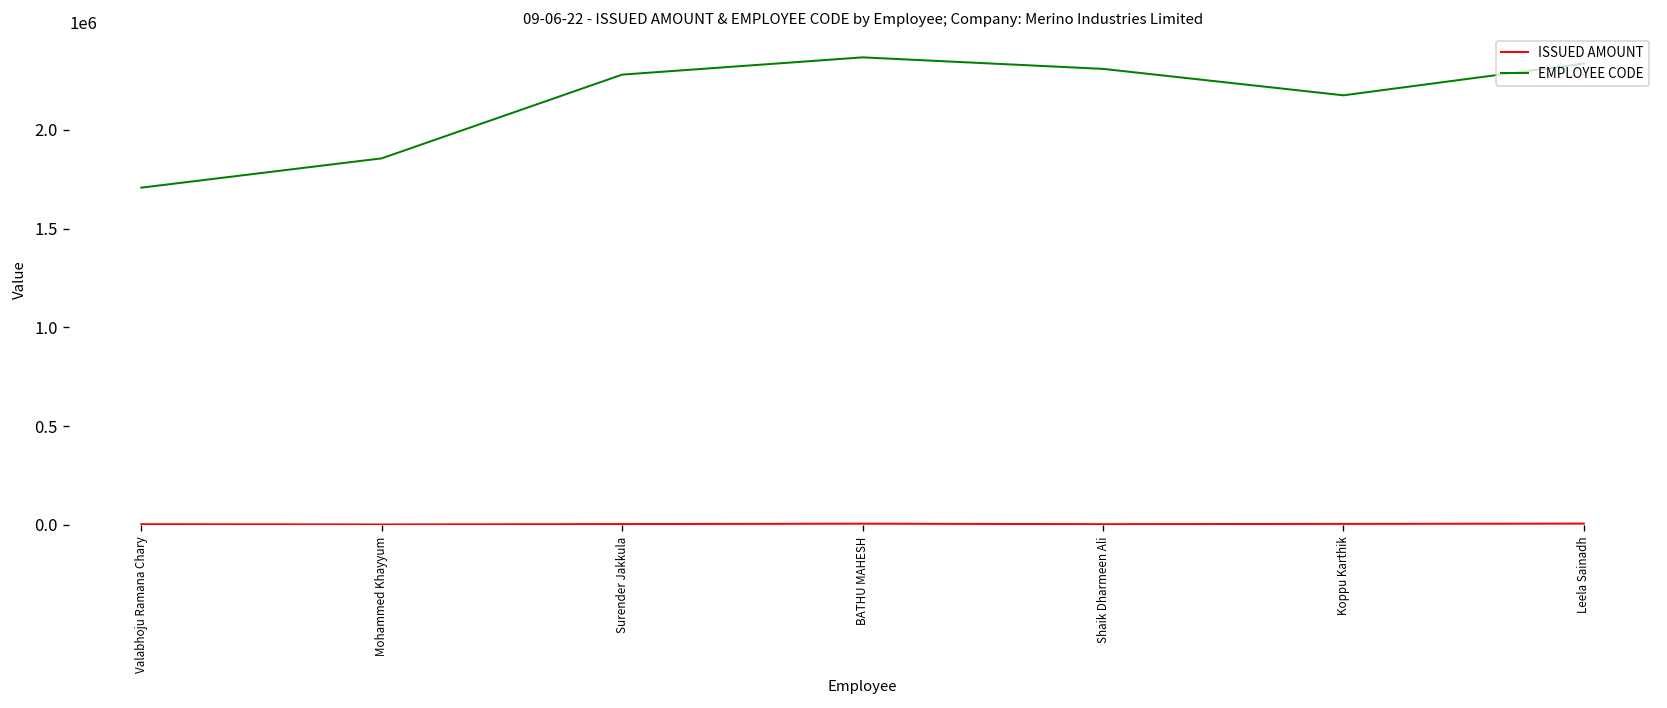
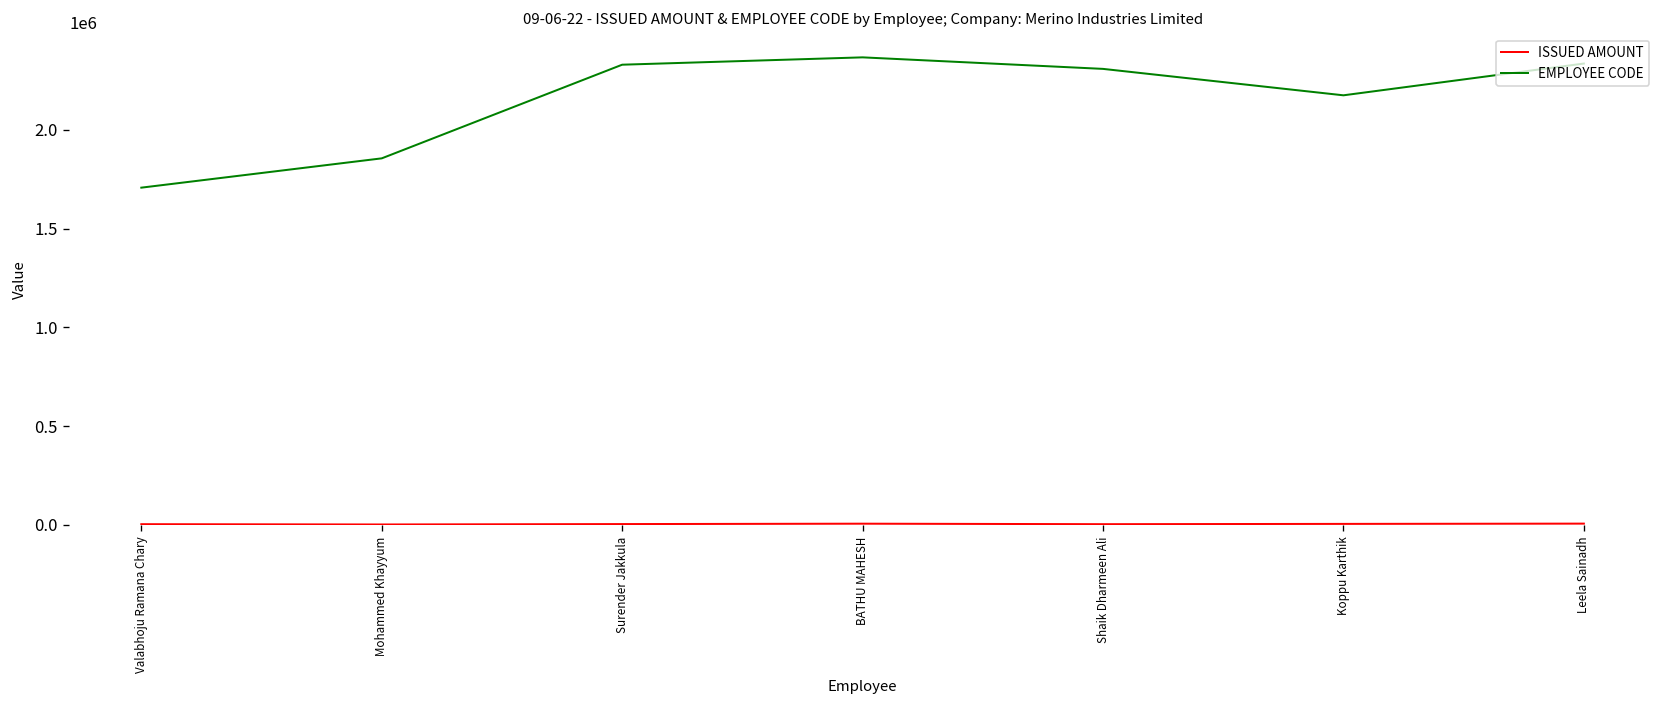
EMPLOYEE CODE, Surender Jakkula: 2280000 -> 2330000
